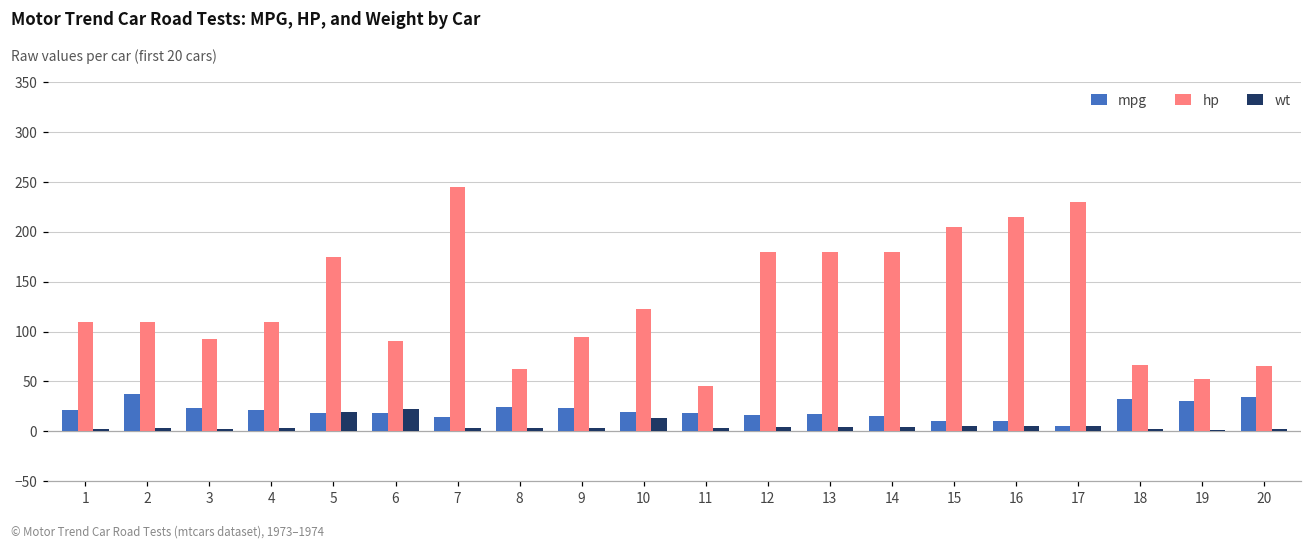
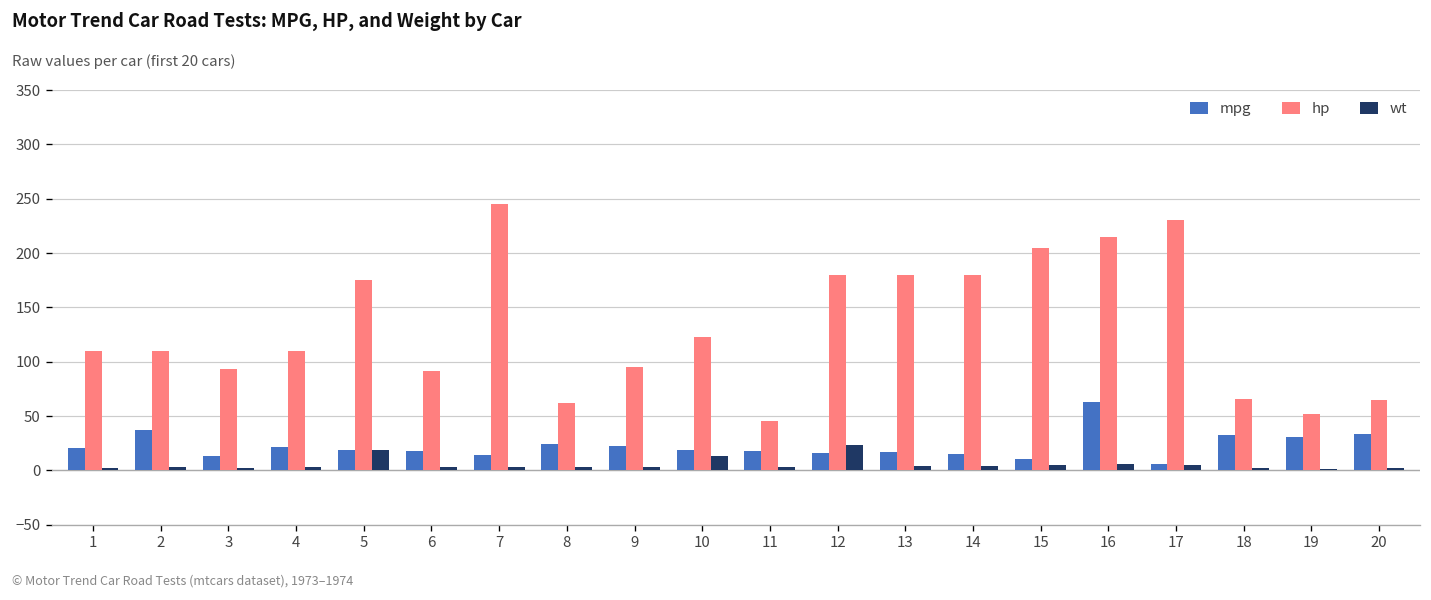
mpg, 3: 20 -> 10
wt, 6: 20 -> 0
wt, 12: 0 -> 20
mpg, 16: 10 -> 60
